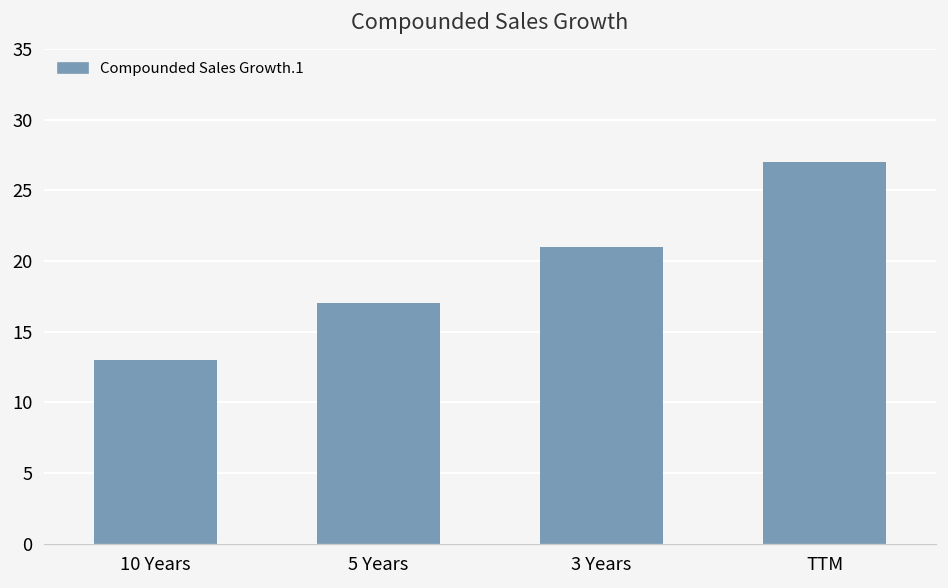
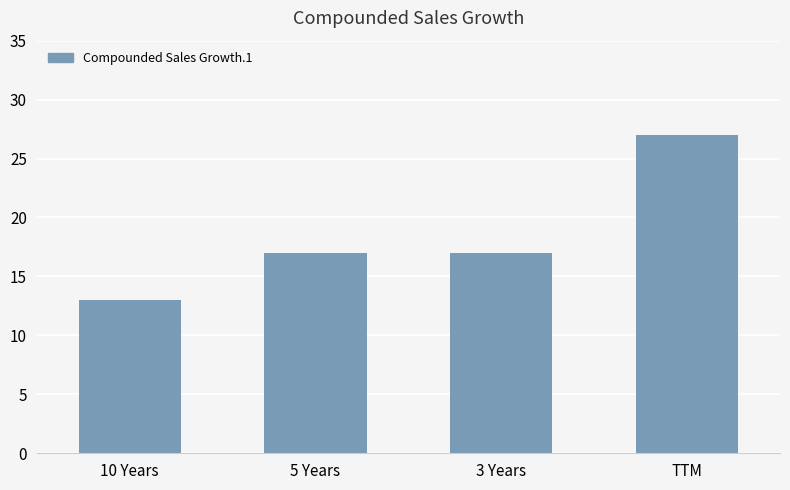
3 Years: 21 -> 17
